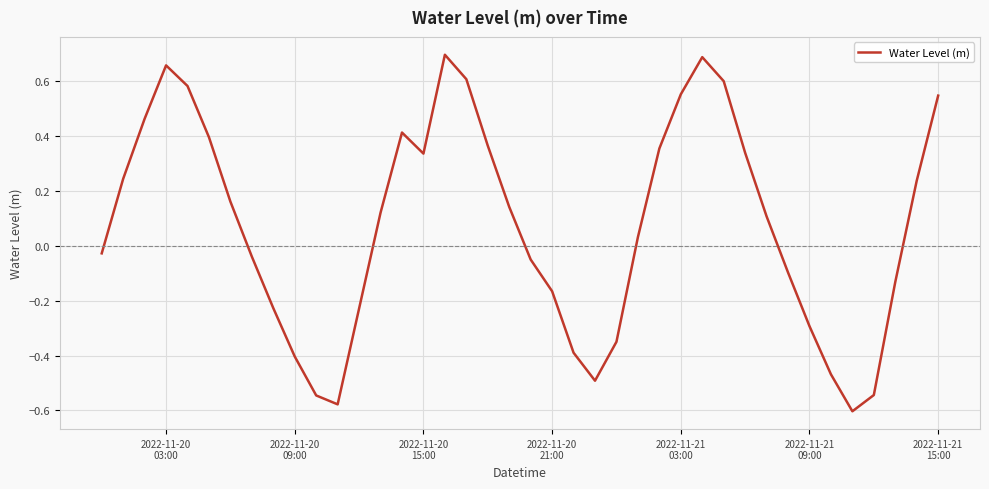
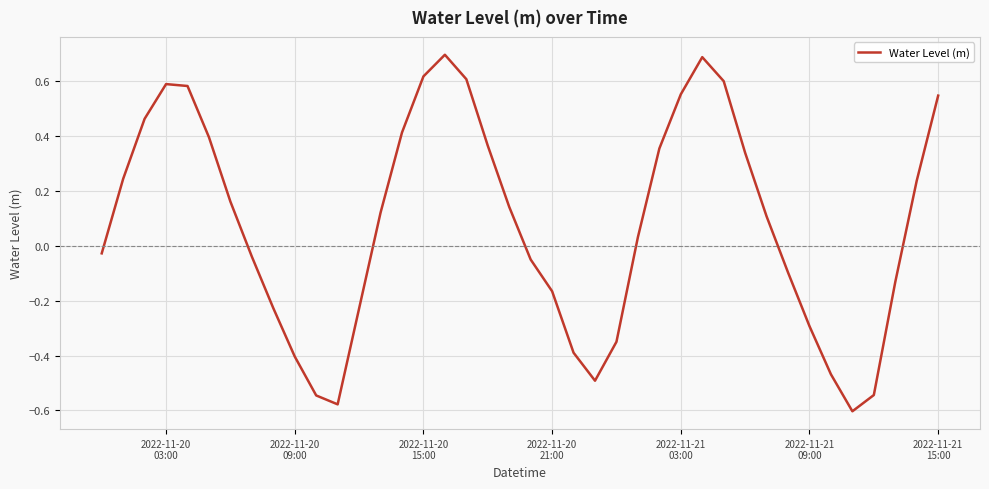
2022-11-20 03:00: 0.66 -> 0.59
2022-11-20 15:00: 0.34 -> 0.62
